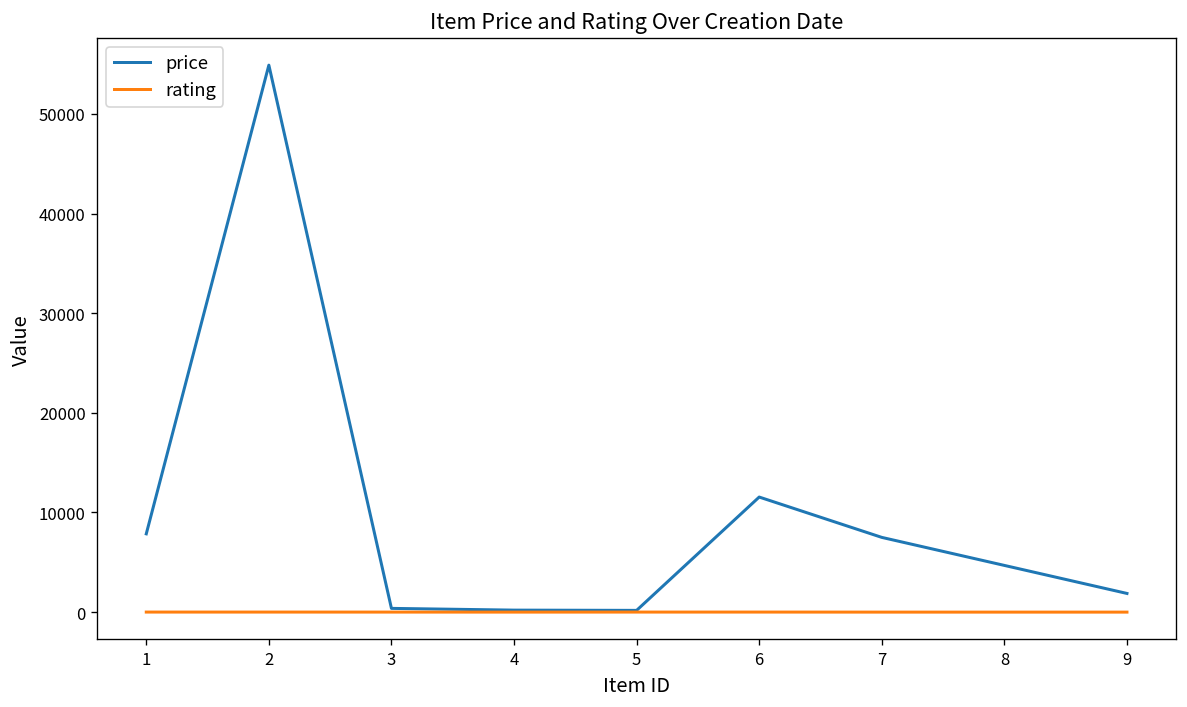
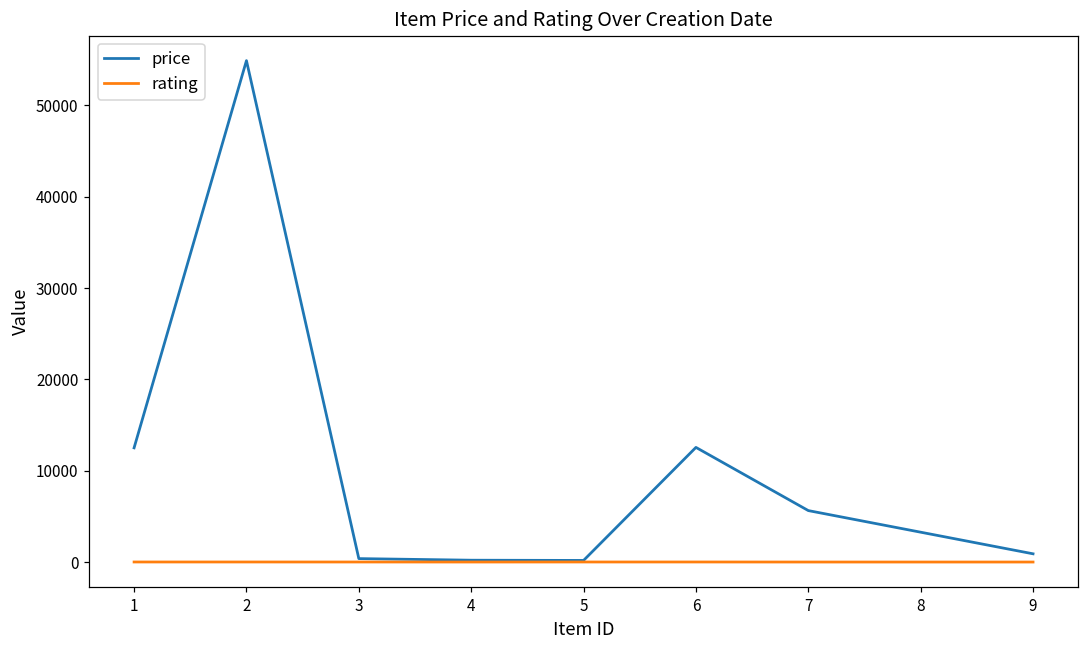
price, 1: 8000 -> 13000
price, 6: 12000 -> 13000
price, 7: 7000 -> 6000
price, 9: 2000 -> 1000
